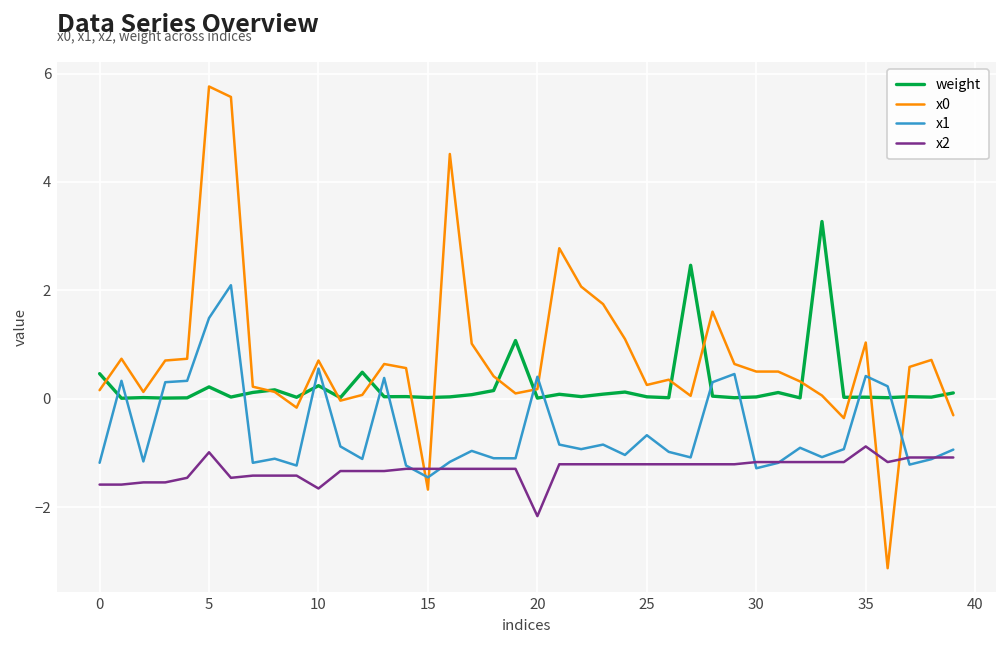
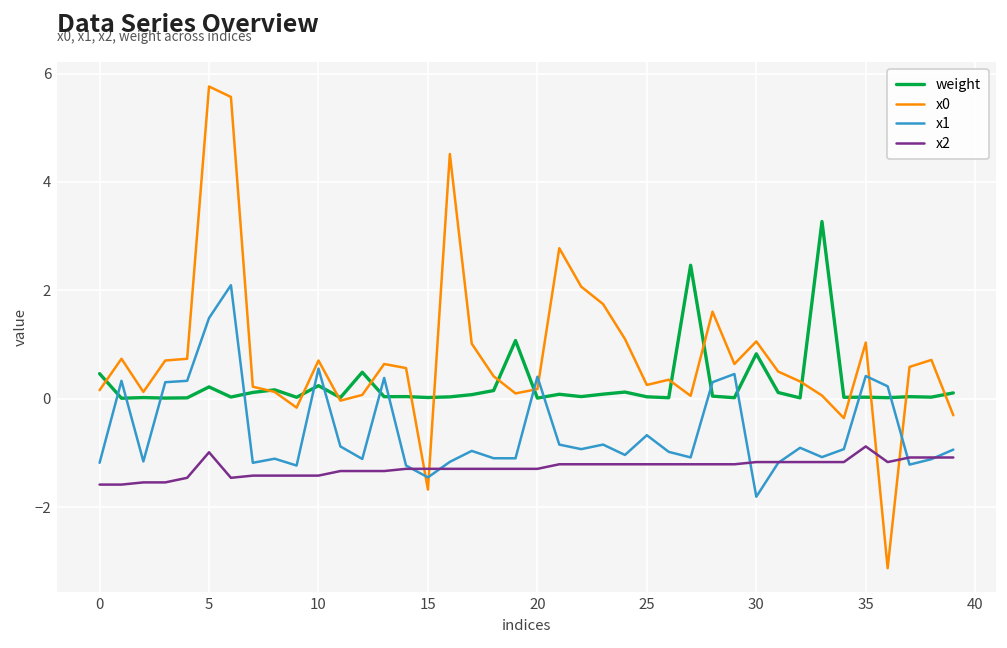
x2, 10: -1.7 -> -1.4
x2, 20: -2.2 -> -1.3
weight, 30: 0.0 -> 0.8
x0, 30: 0.5 -> 1.1
x1, 30: -1.3 -> -1.8
